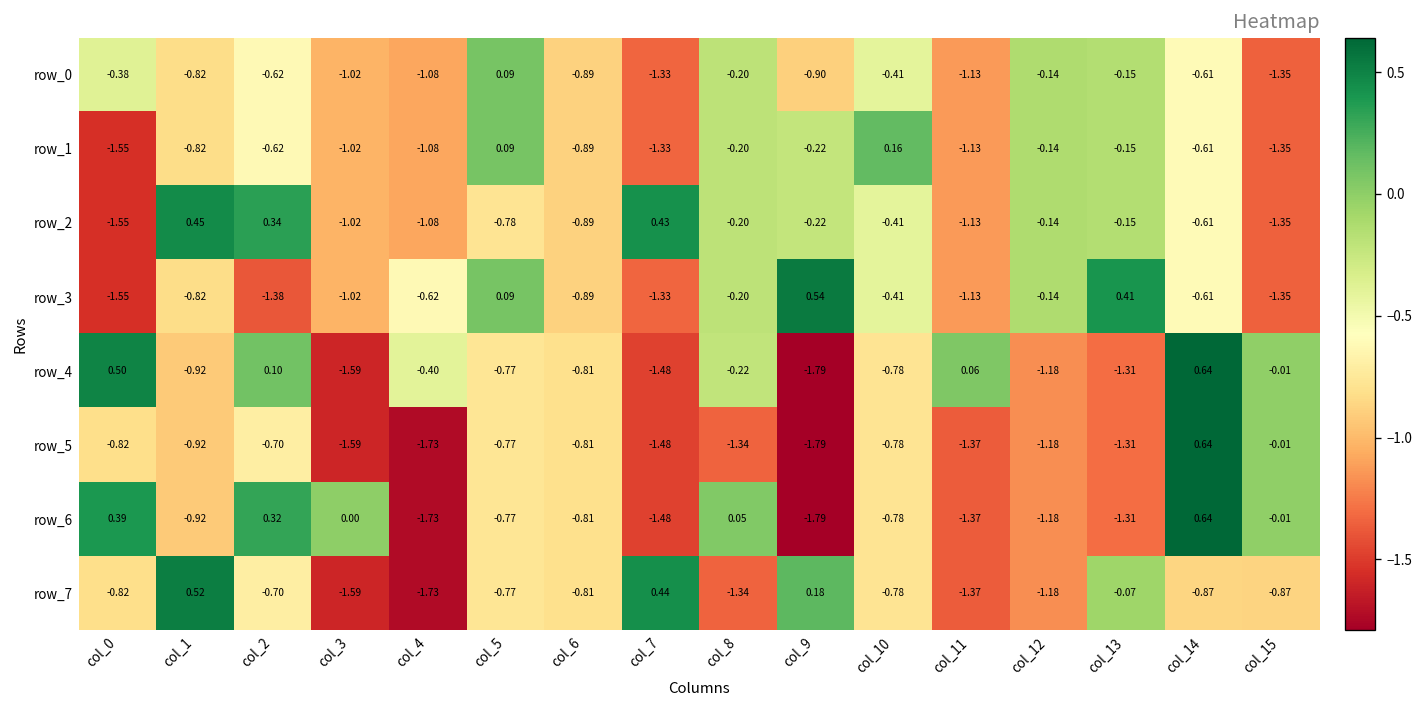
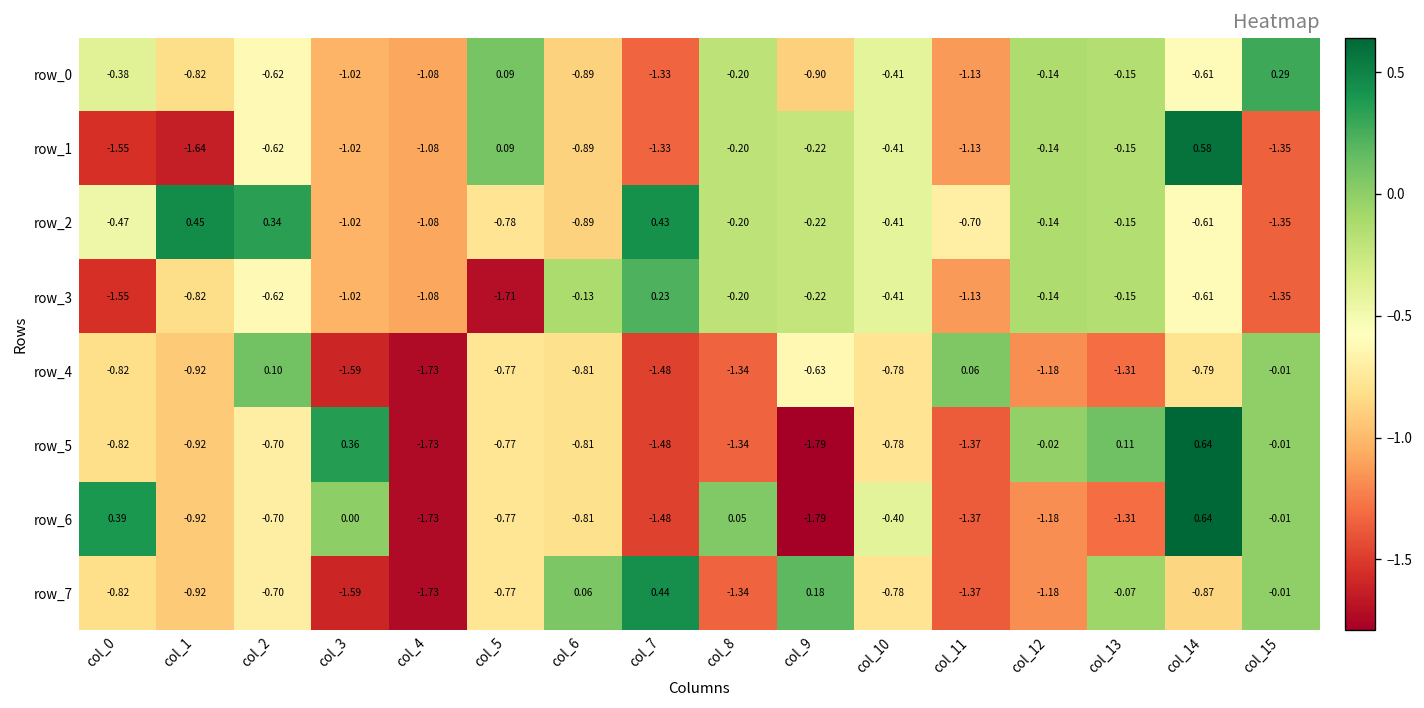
row_0, col_15: -1.35 -> 0.29
row_1, col_1: -0.82 -> -1.64
row_1, col_10: 0.16 -> -0.41
row_1, col_14: -0.61 -> 0.58
row_2, col_0: -1.55 -> -0.47
row_2, col_11: -1.13 -> -0.70
row_3, col_2: -1.38 -> -0.62
row_3, col_4: -0.62 -> -1.08
row_3, col_5: 0.09 -> -1.71
row_3, col_6: -0.89 -> -0.13
row_3, col_7: -1.33 -> 0.23
row_3, col_9: 0.54 -> -0.22
row_3, col_13: 0.41 -> -0.15
row_4, col_0: 0.50 -> -0.82
row_4, col_4: -0.40 -> -1.73
row_4, col_8: -0.22 -> -1.34
row_4, col_9: -1.79 -> -0.63
row_4, col_14: 0.64 -> -0.79
row_5, col_3: -1.59 -> 0.36
row_5, col_12: -1.18 -> -0.02
row_5, col_13: -1.31 -> 0.11
row_6, col_2: 0.32 -> -0.70
row_6, col_10: -0.78 -> -0.40
row_7, col_1: 0.52 -> -0.92
row_7, col_6: -0.81 -> 0.06
row_7, col_15: -0.87 -> -0.01
